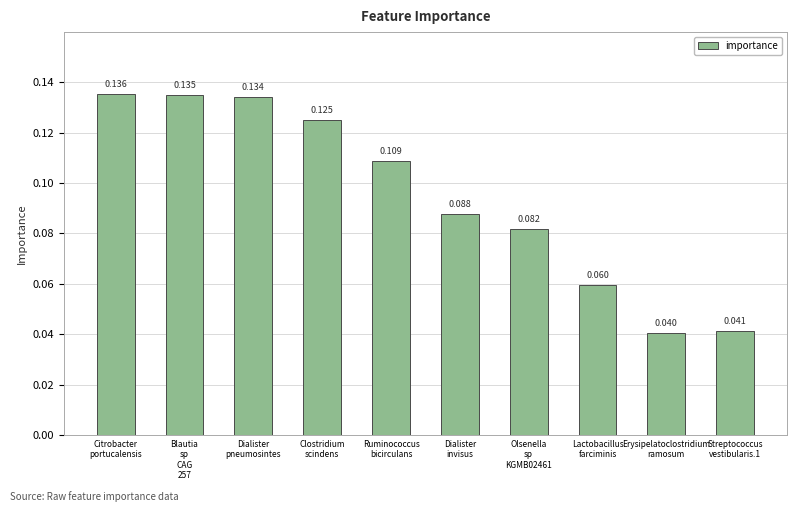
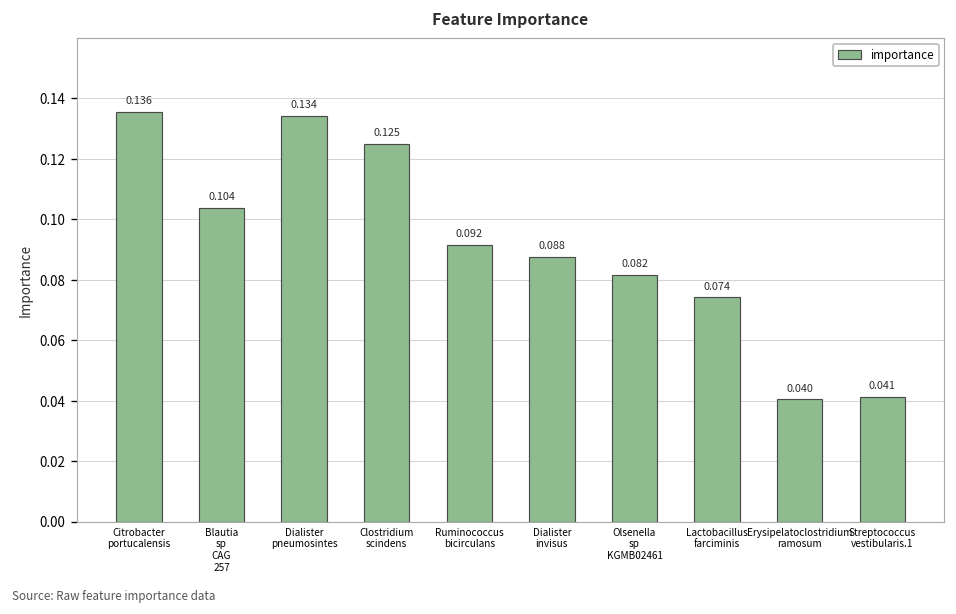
Blautia sp CAG 257: 0.135 -> 0.104
Ruminococcus bicirculans: 0.109 -> 0.092
Lactobacillus farciminis: 0.060 -> 0.074
